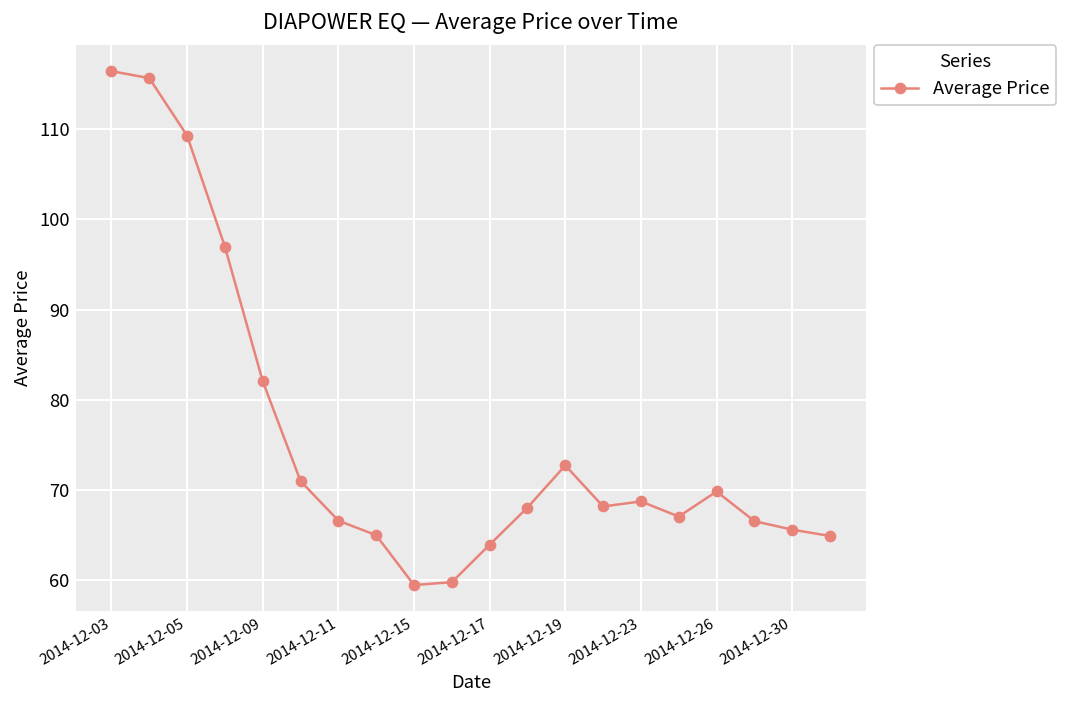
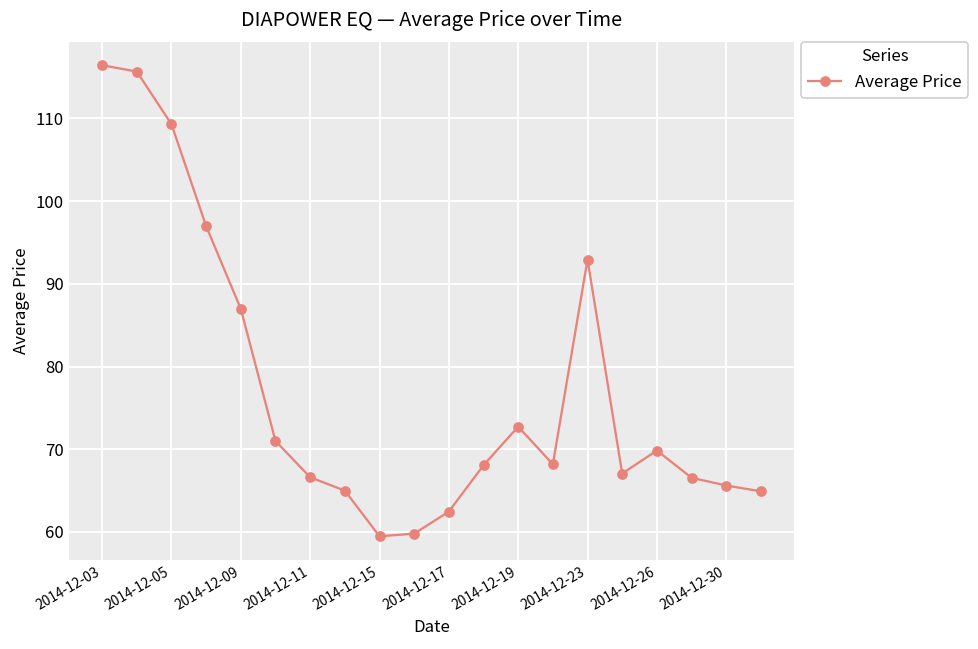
2014-12-09: 82 -> 87
2014-12-17: 64 -> 62
2014-12-23: 69 -> 93
